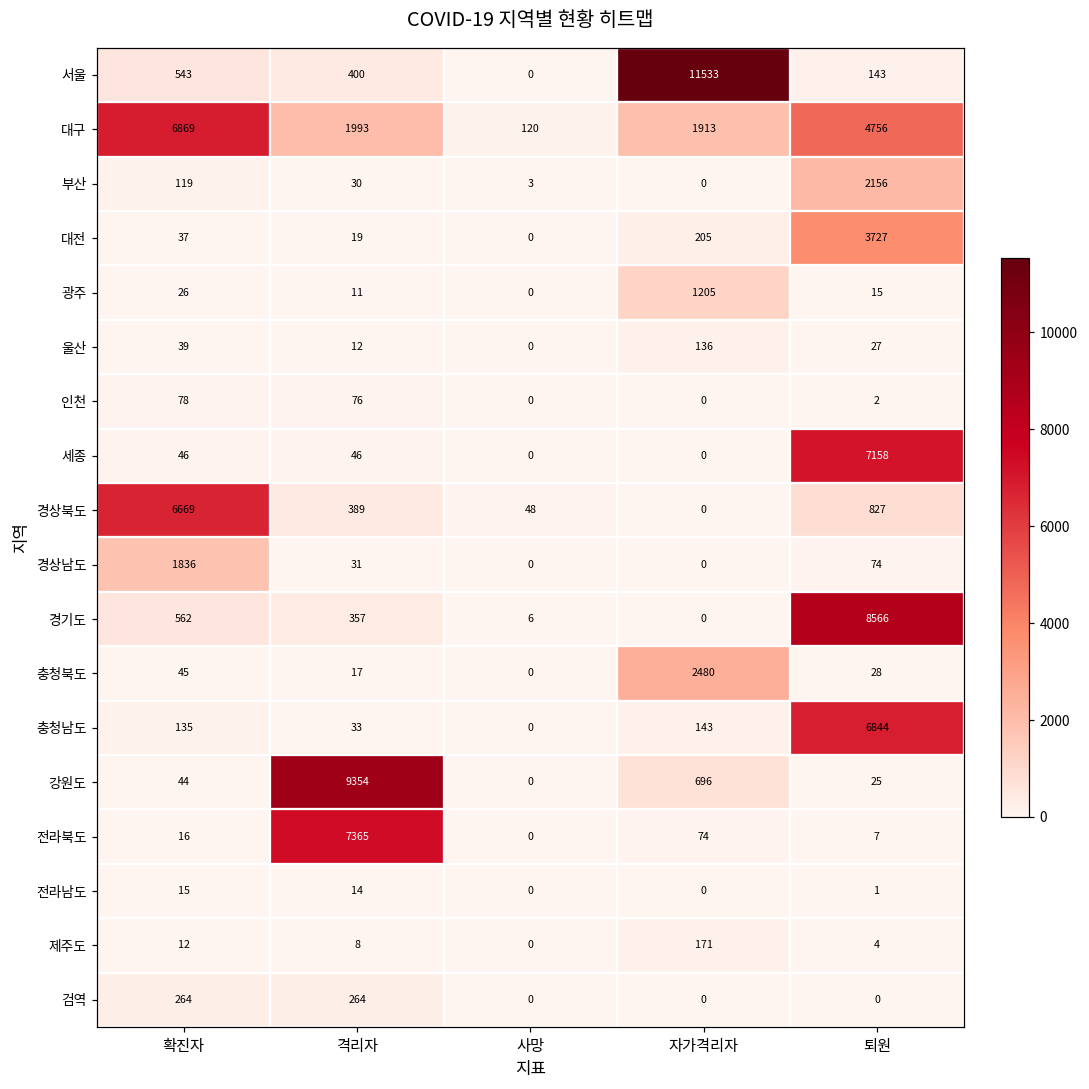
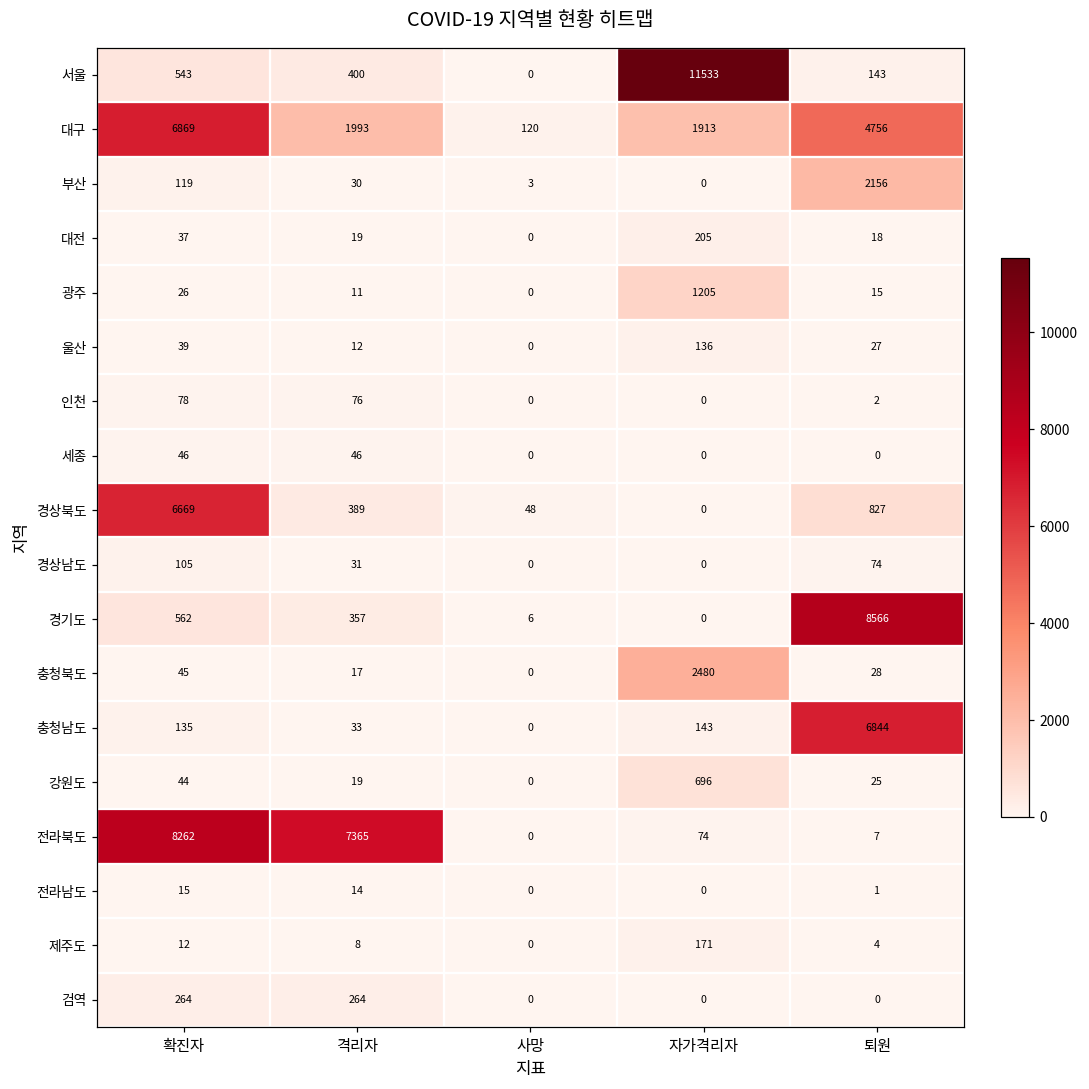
대전, 퇴원: 3727 -> 18
세종, 퇴원: 7158 -> 0
경상남도, 확진자: 1836 -> 105
강원도, 격리자: 9354 -> 19
전라북도, 확진자: 16 -> 8262
